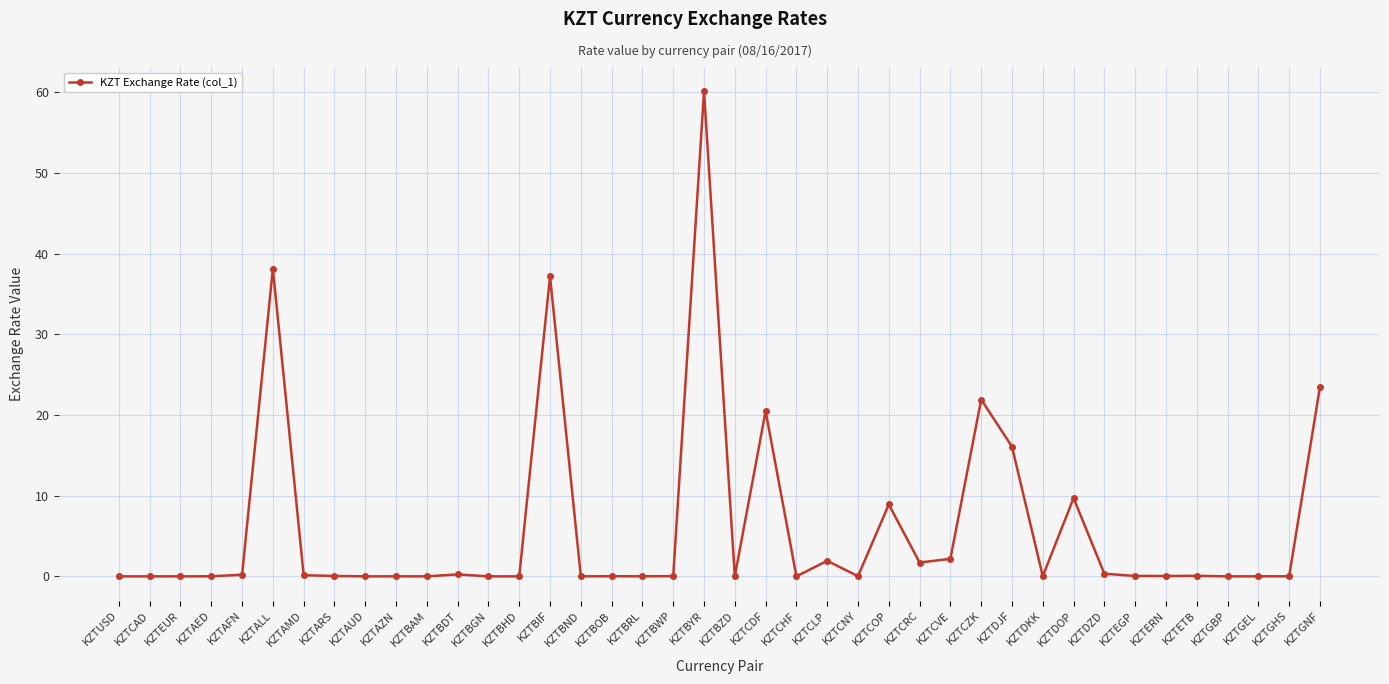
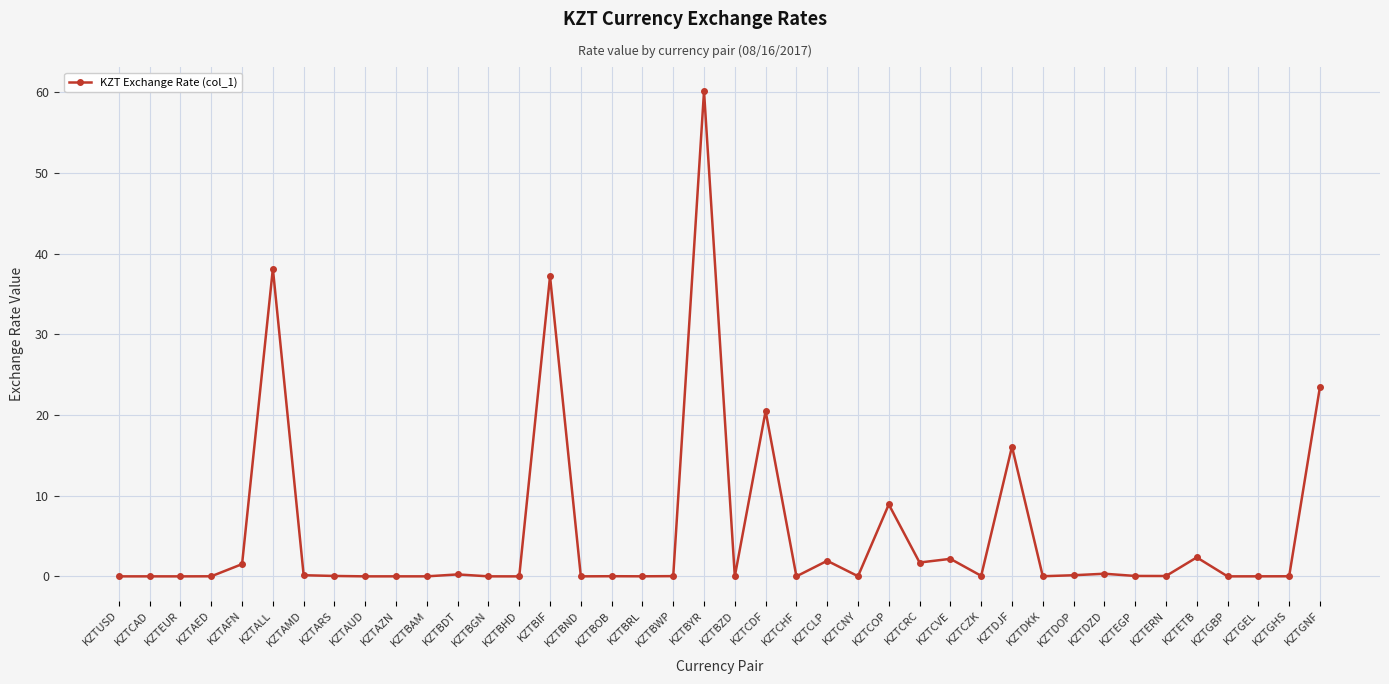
KZTAFN: 0 -> 2
KZTCZK: 22 -> 0
KZTDOP: 10 -> 0
KZTETB: 0 -> 2
